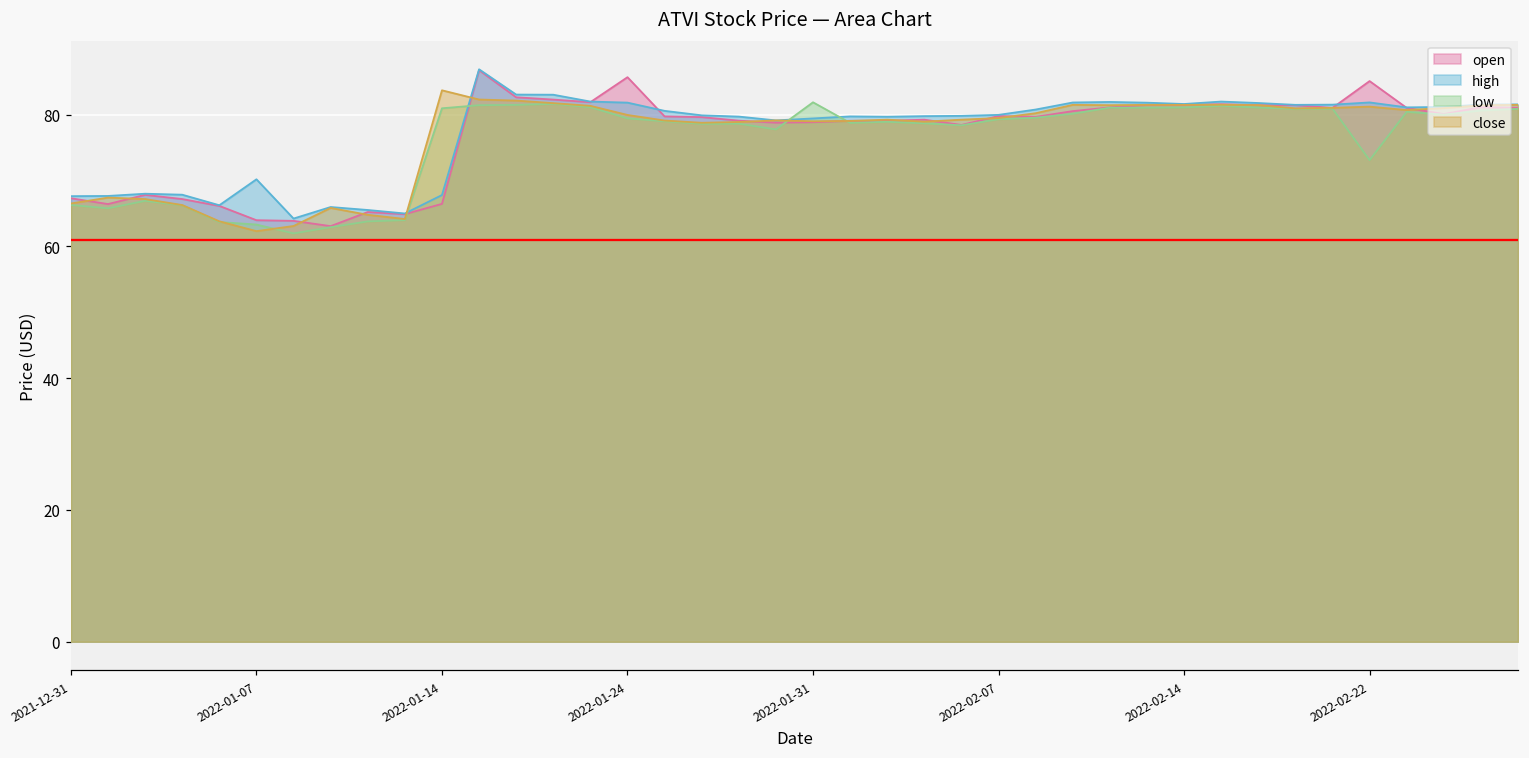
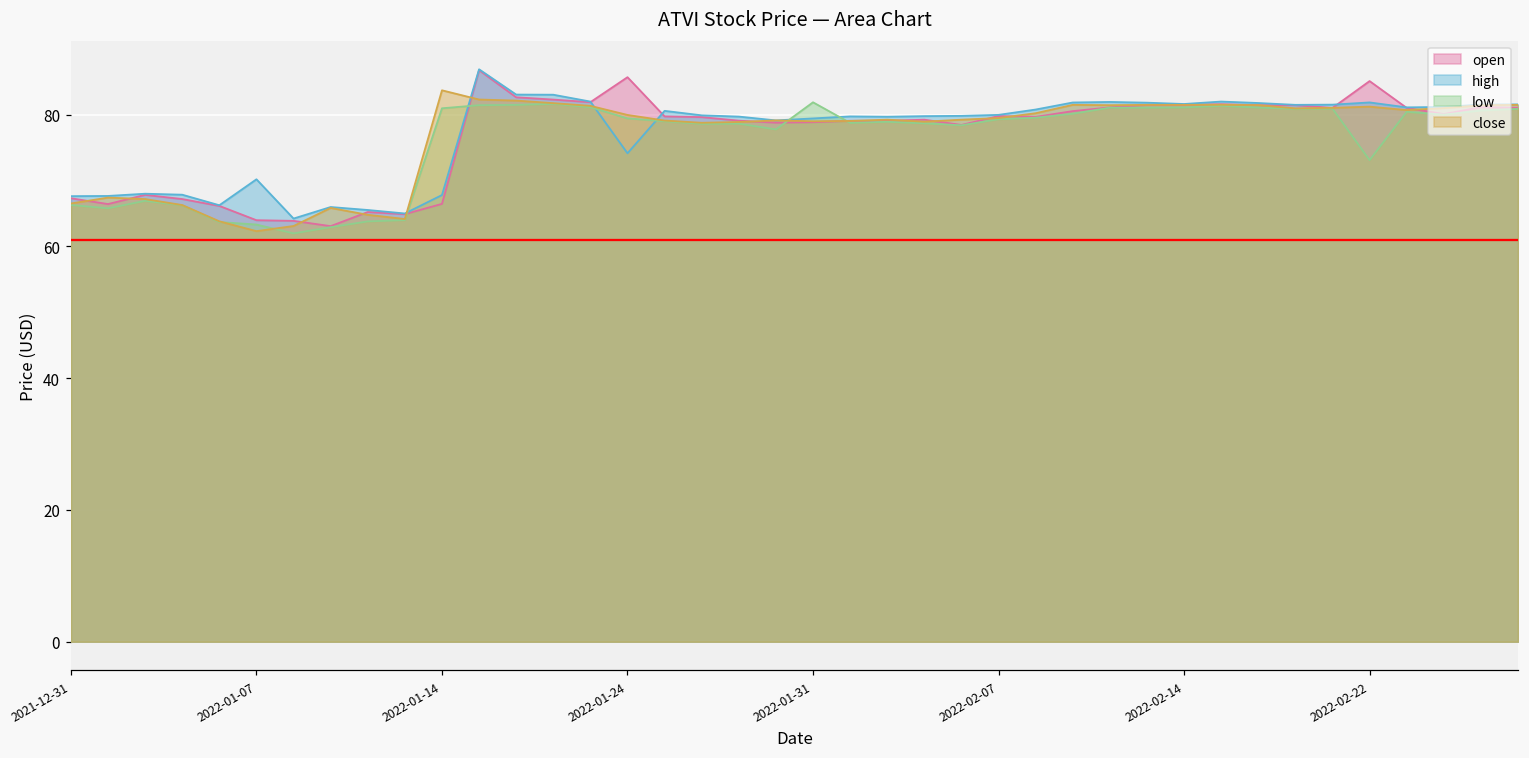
high, 2022-01-24: 82 -> 74
